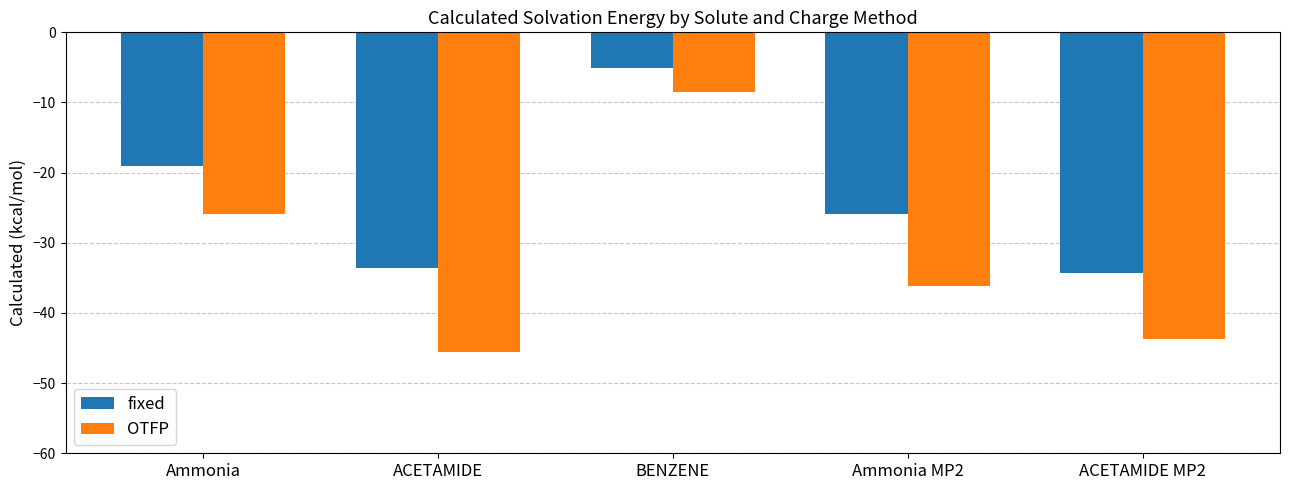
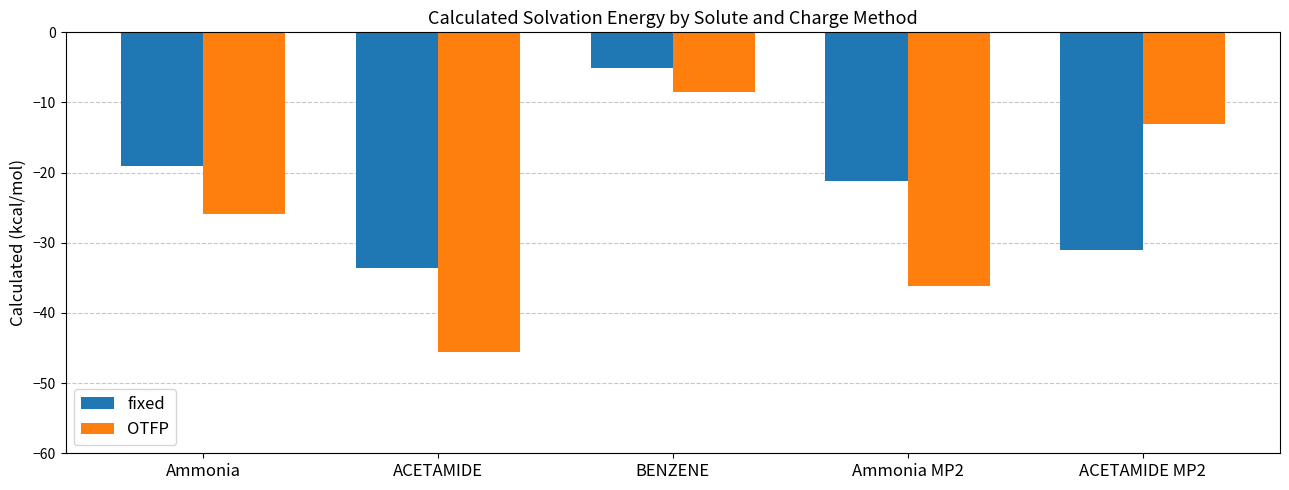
fixed, Ammonia MP2: -26 -> -21
fixed, ACETAMIDE MP2: -34 -> -31
OTFP, ACETAMIDE MP2: -44 -> -13
